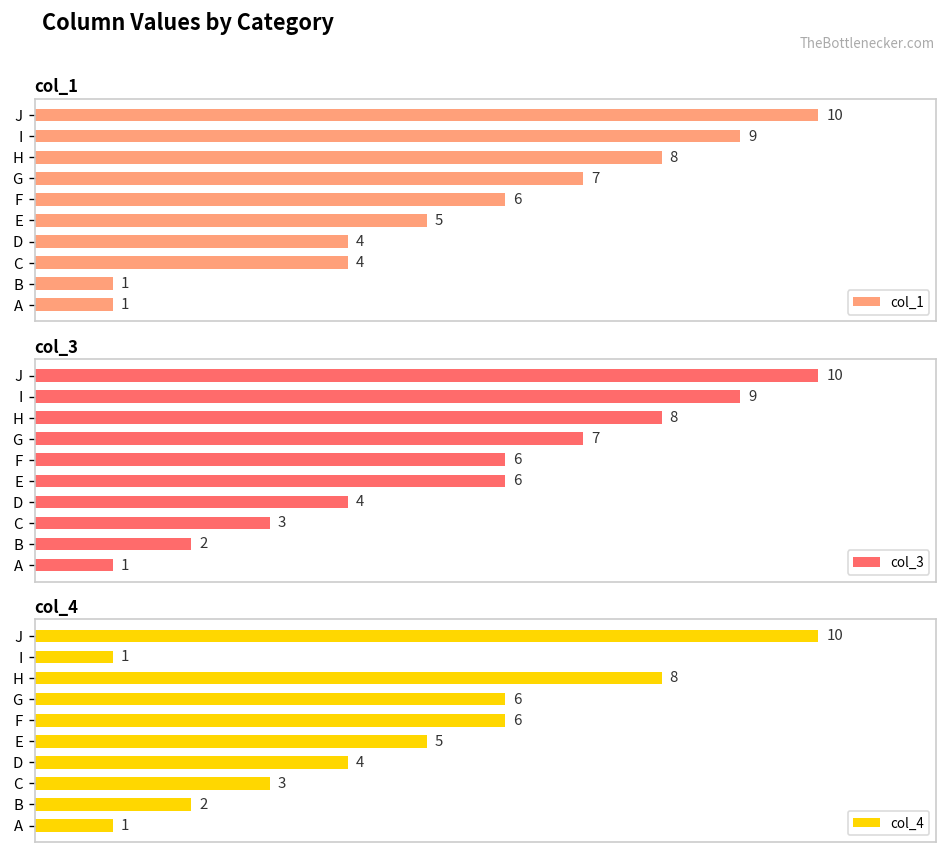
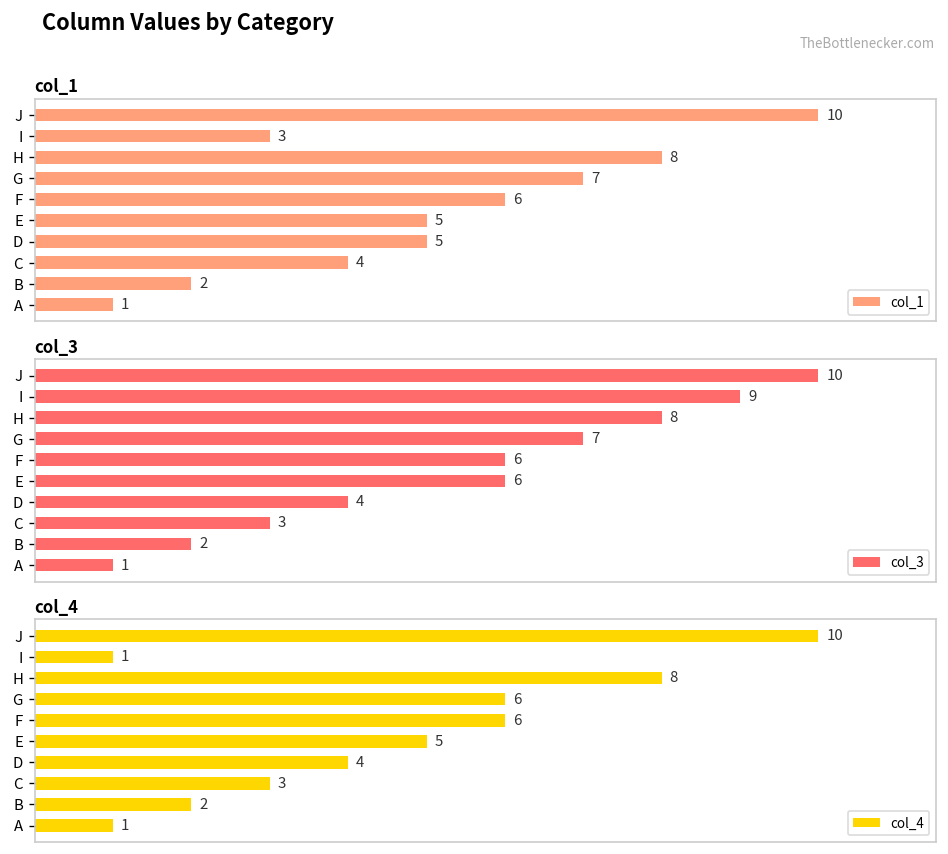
col_1, I: 9 -> 3
col_1, D: 4 -> 5
col_1, B: 1 -> 2
